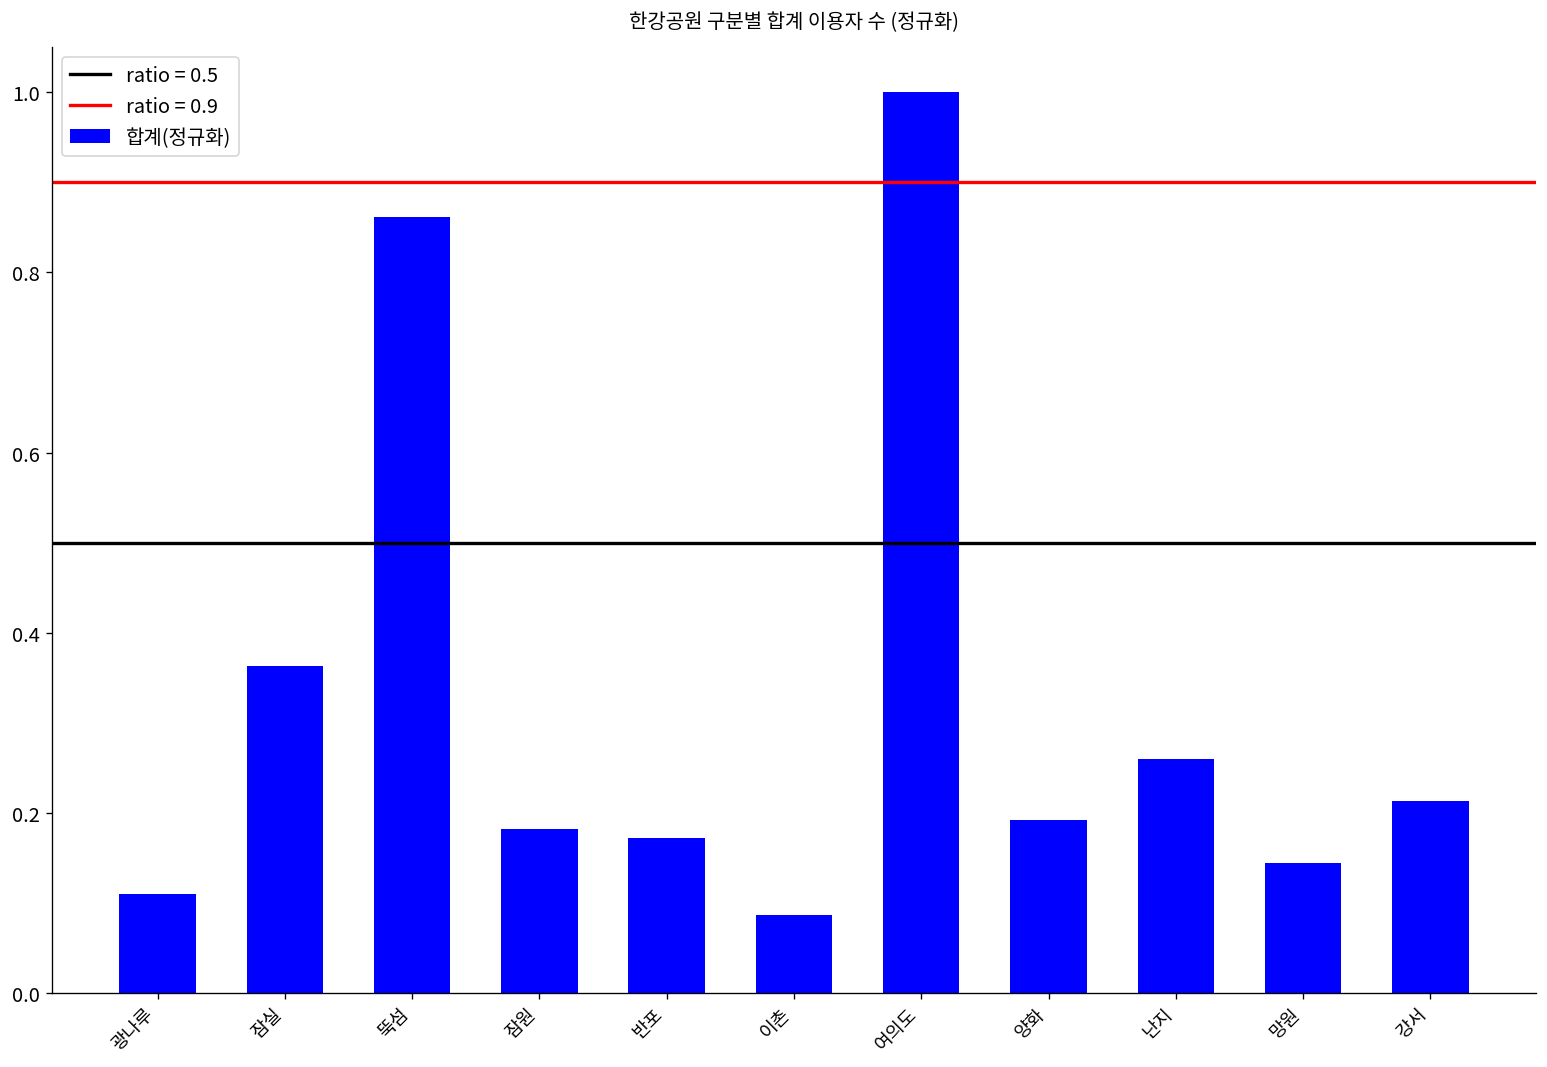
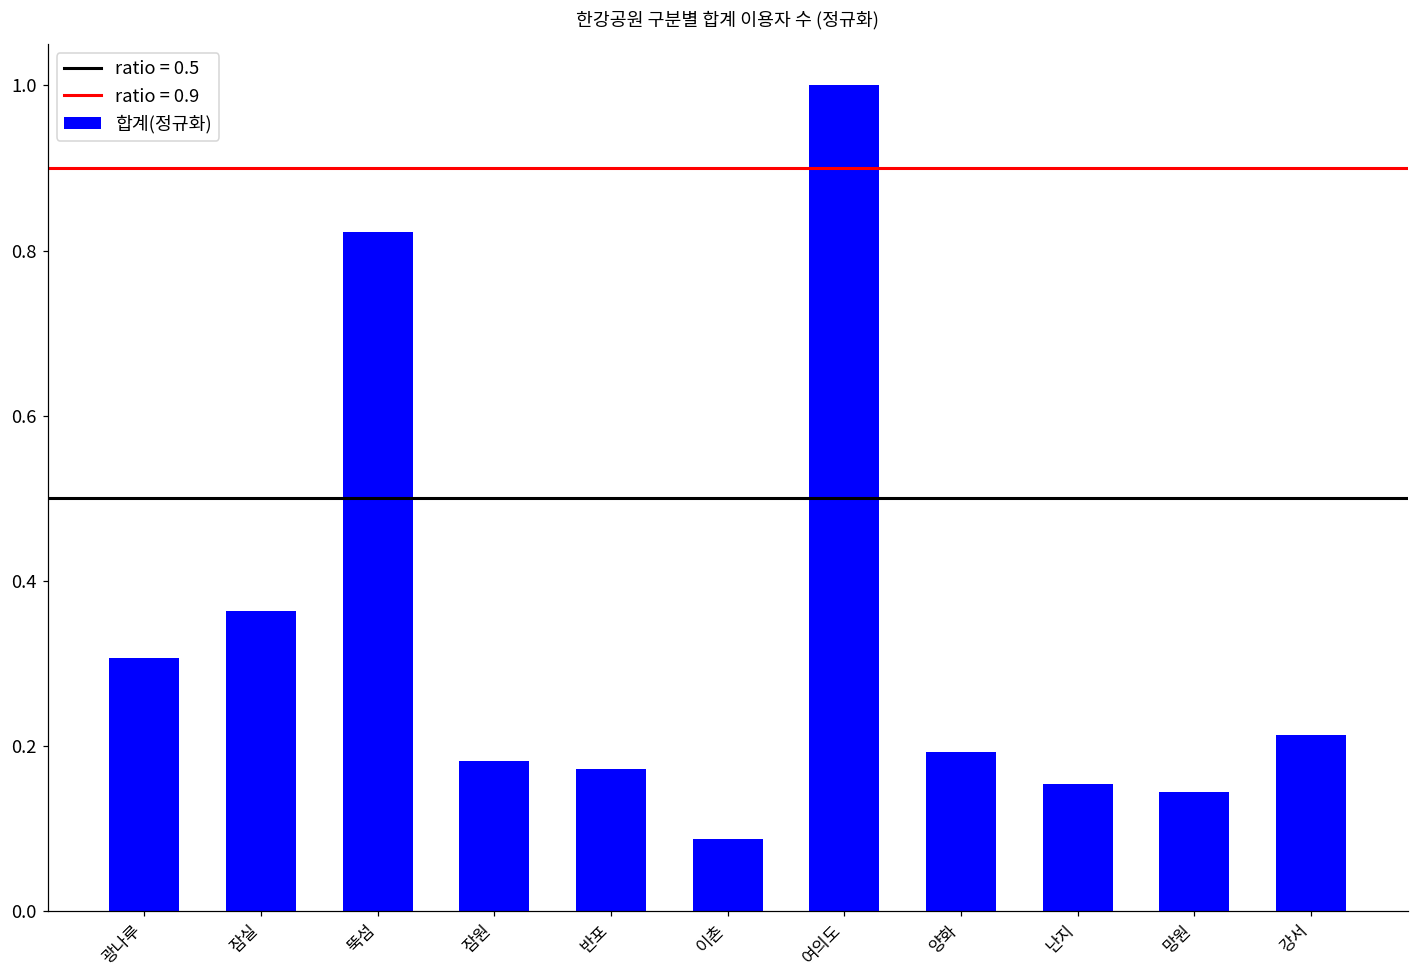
광나루: 0.11 -> 0.31
뚝섬: 0.86 -> 0.82
난지: 0.26 -> 0.15
